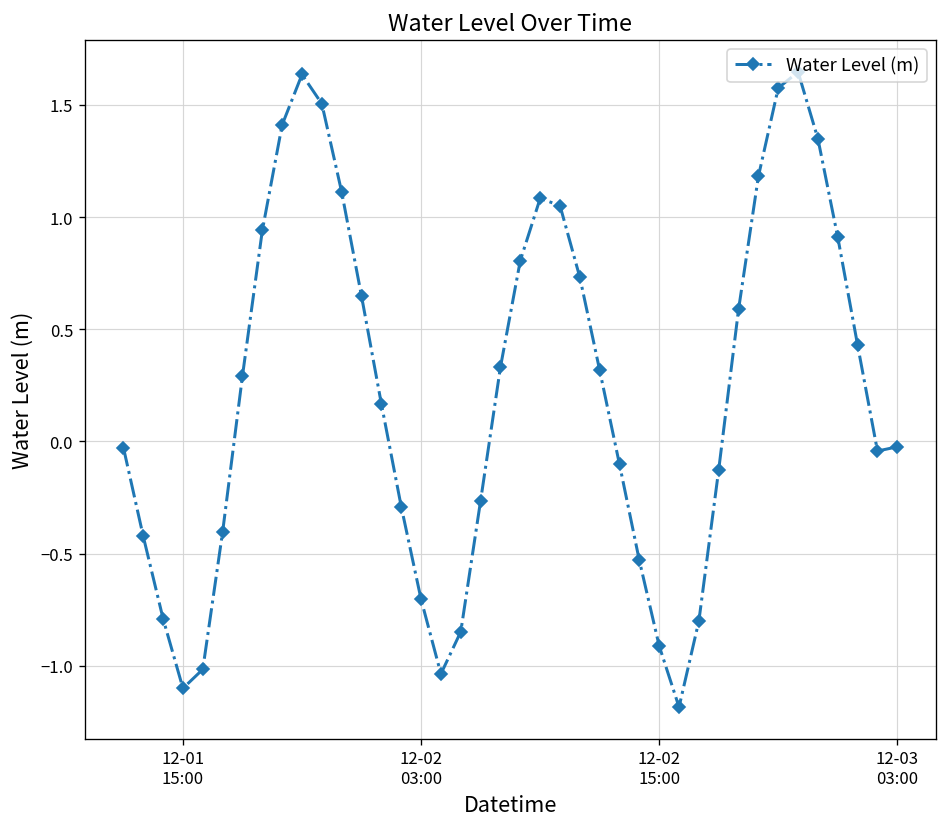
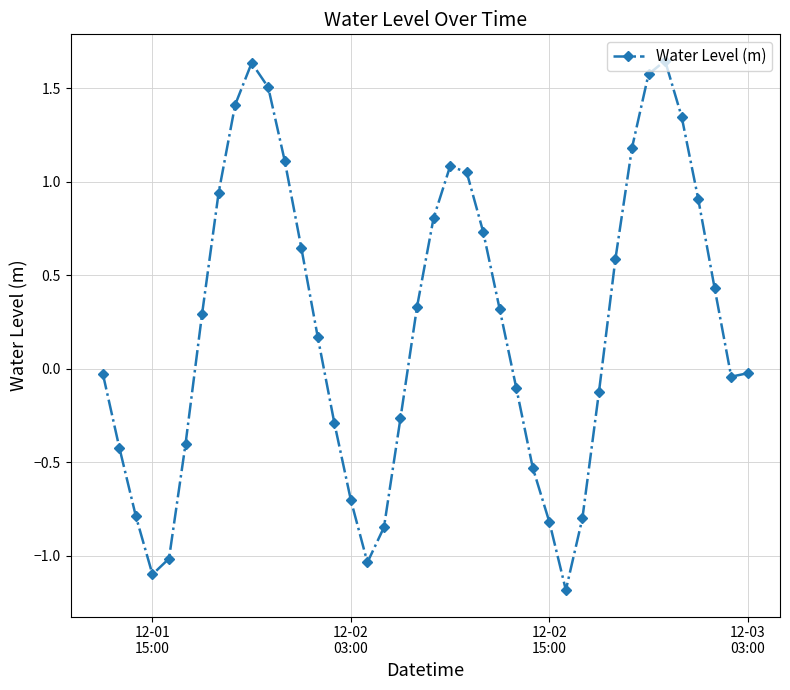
12-02 15:00: -0.91 -> -0.82
